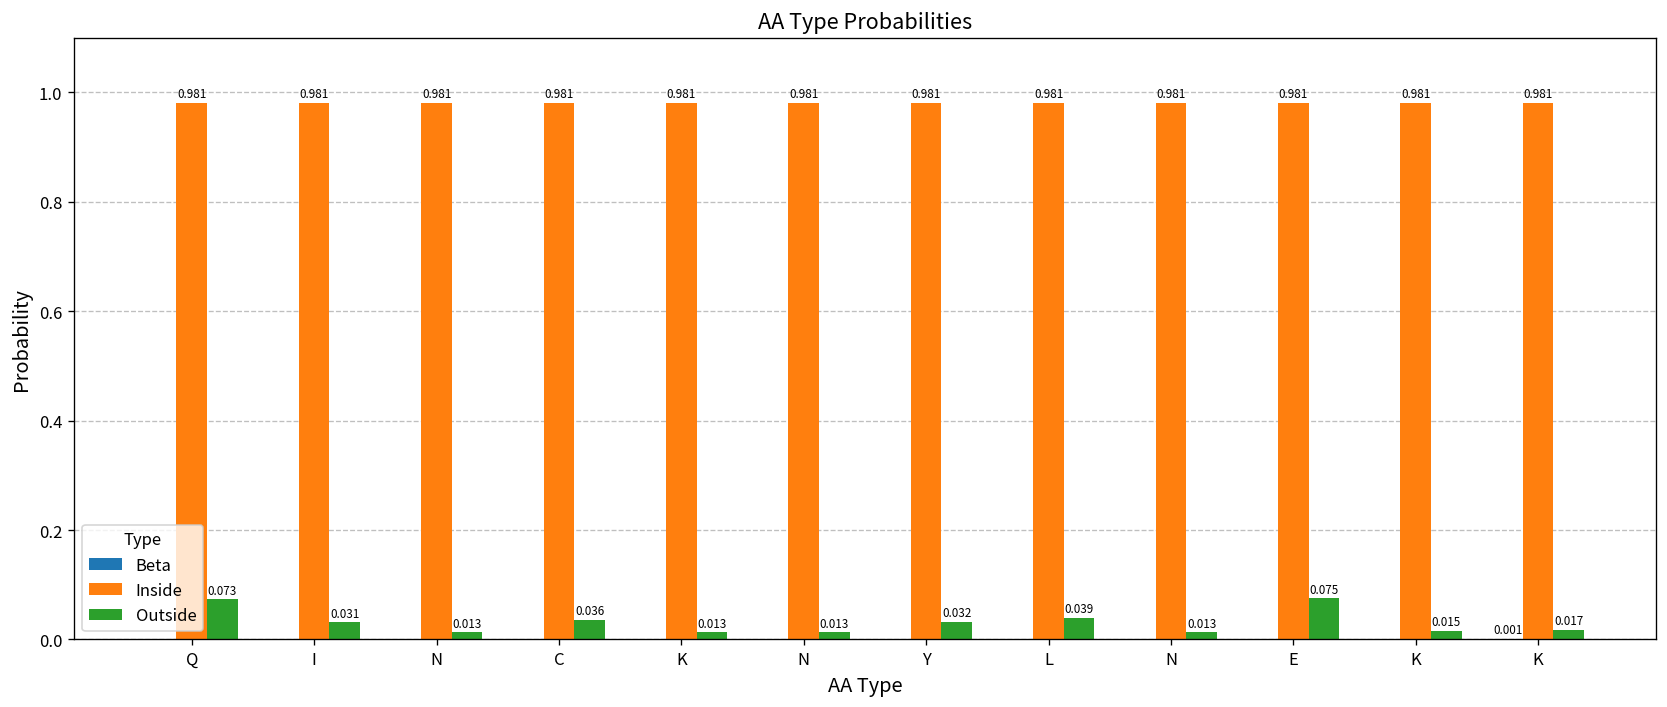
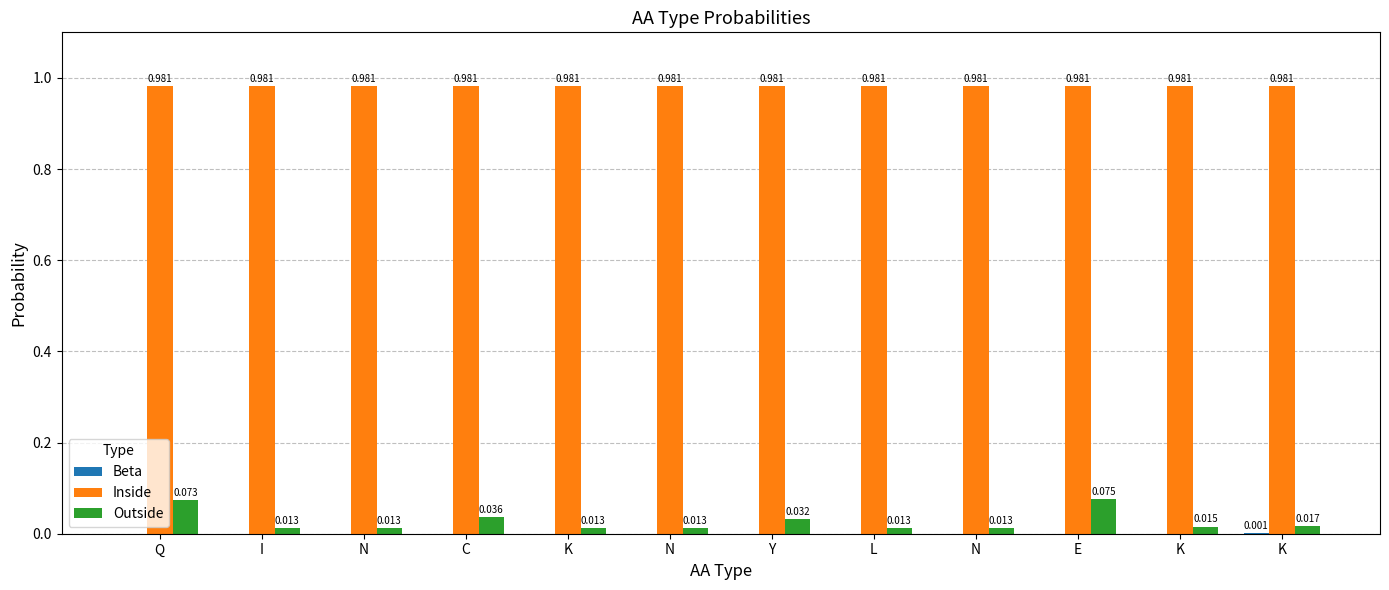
Outside, I: 0.031 -> 0.013
Outside, L: 0.039 -> 0.013
